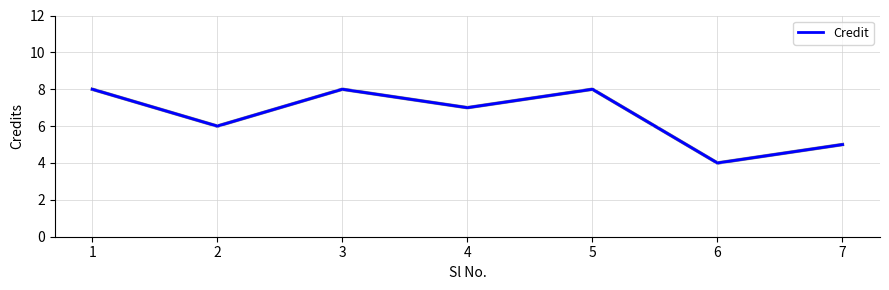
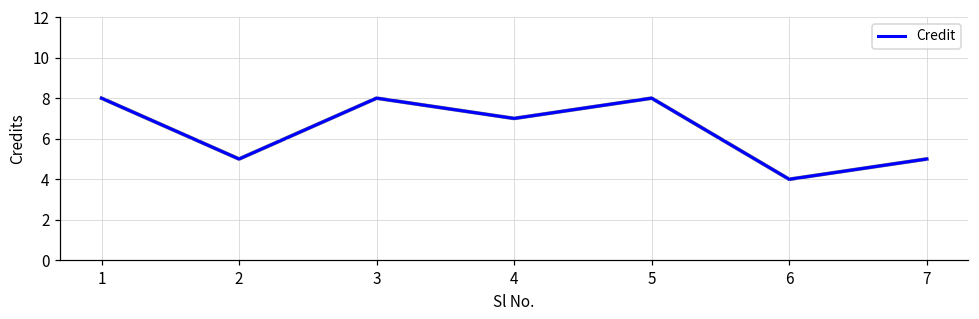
2: 6 -> 5
